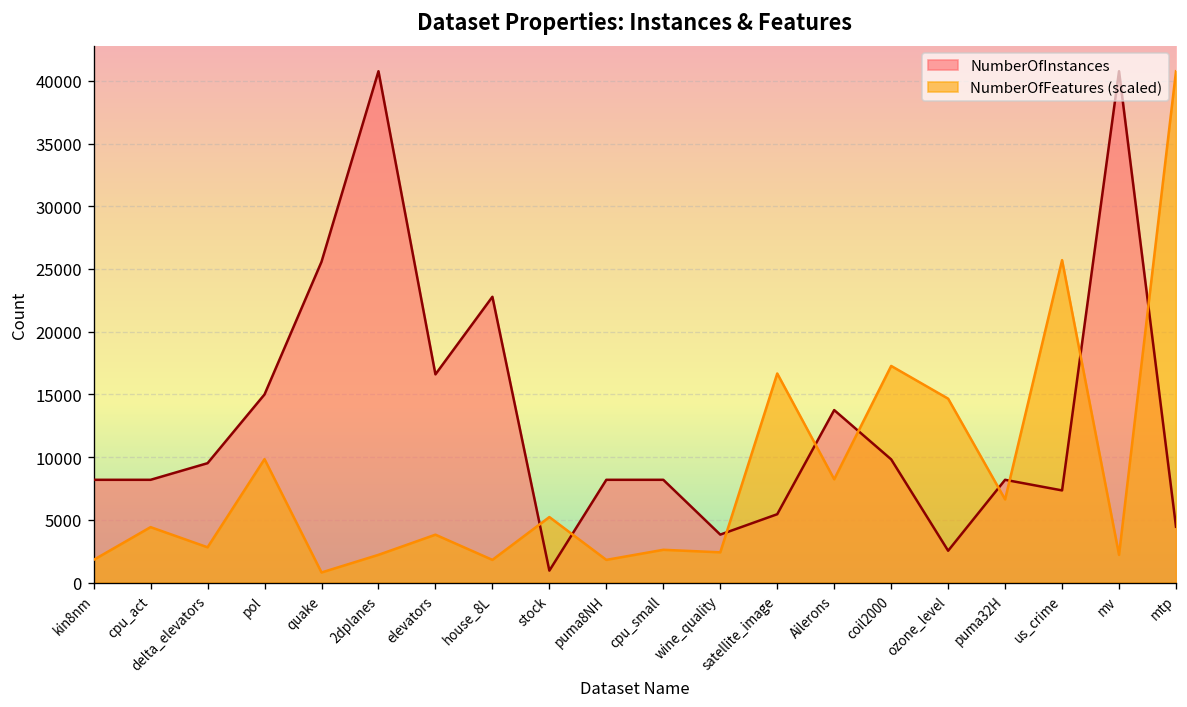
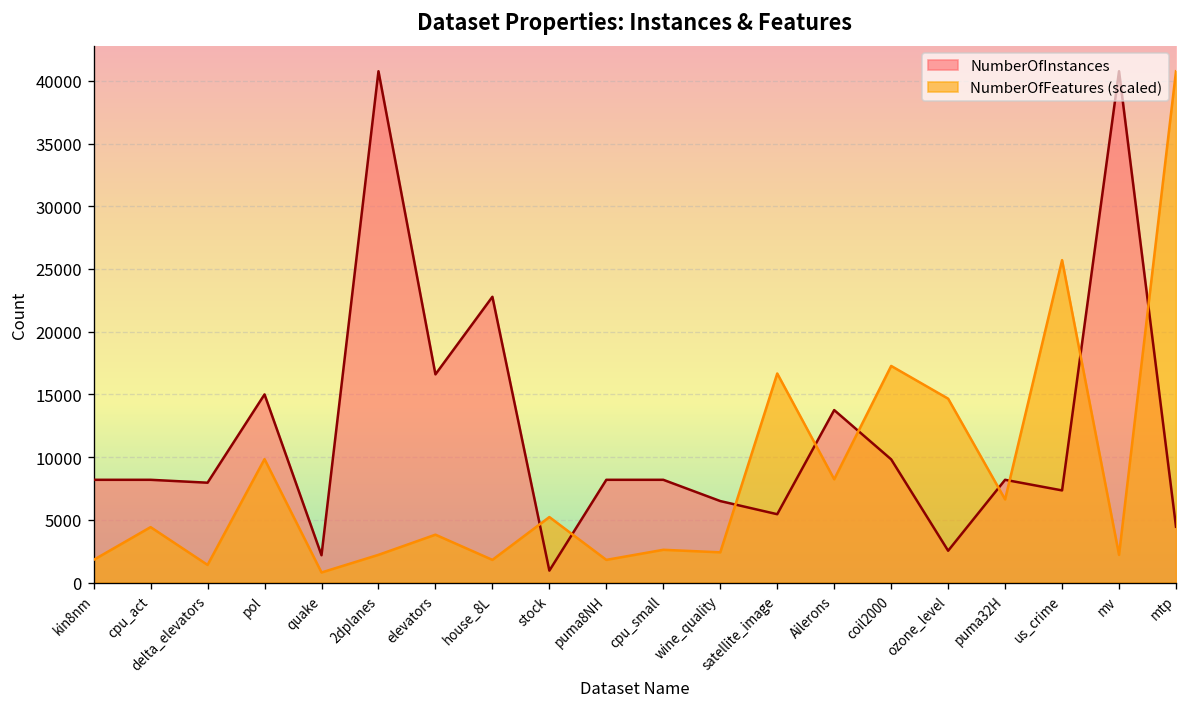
NumberOfInstances, delta_elevators: 9500 -> 8000
NumberOfFeatures (scaled), delta_elevators: 2800 -> 1400
NumberOfInstances, quake: 25600 -> 2200
NumberOfInstances, wine_quality: 3800 -> 6500
